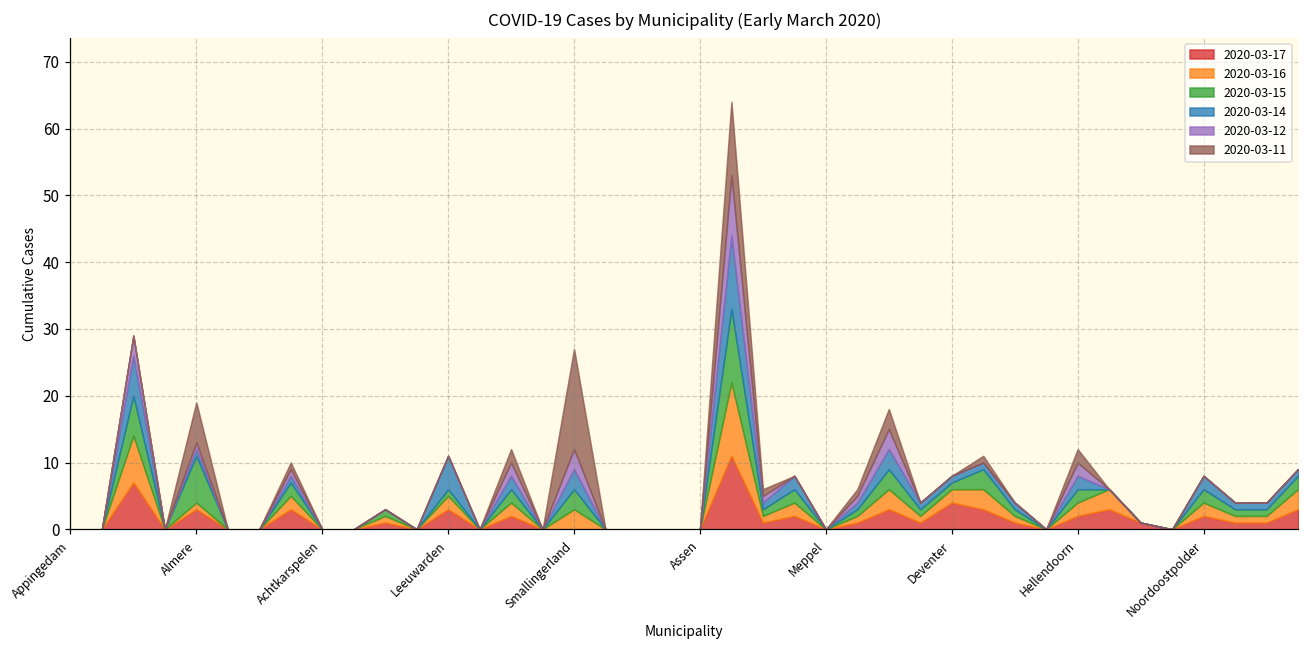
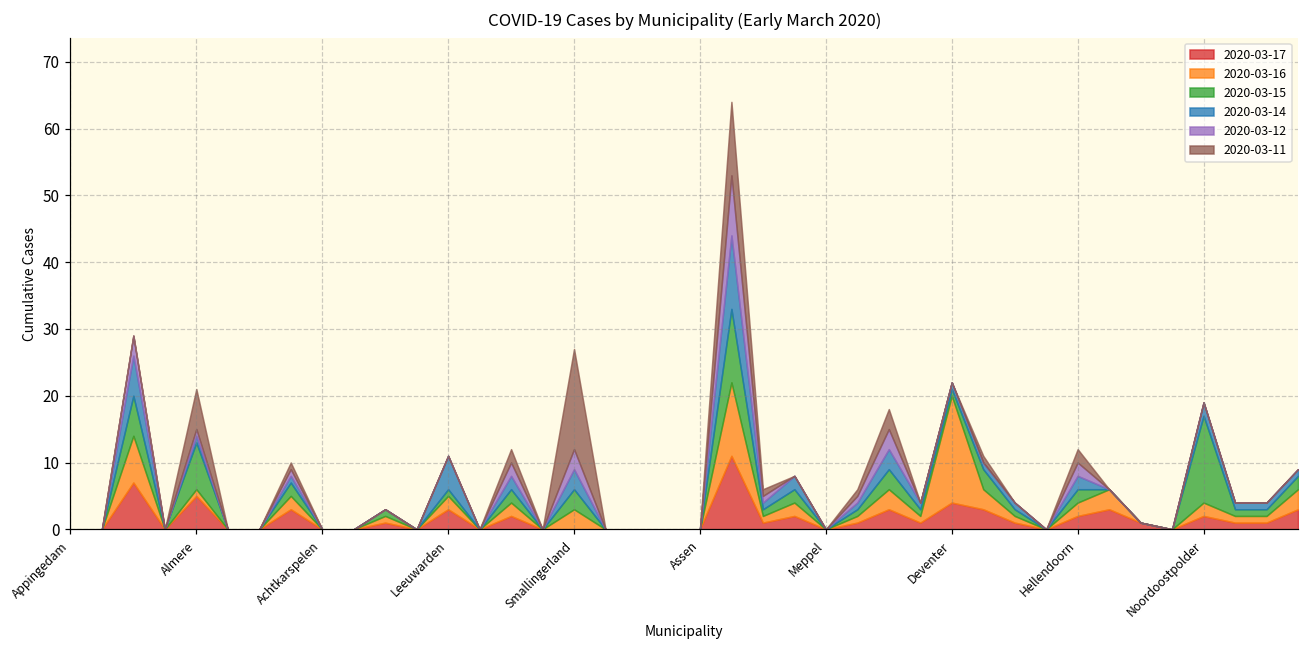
2020-03-17, Almere: 3 -> 5
2020-03-16, Deventer: 2 -> 16
2020-03-15, Noordoostpolder: 2 -> 13
